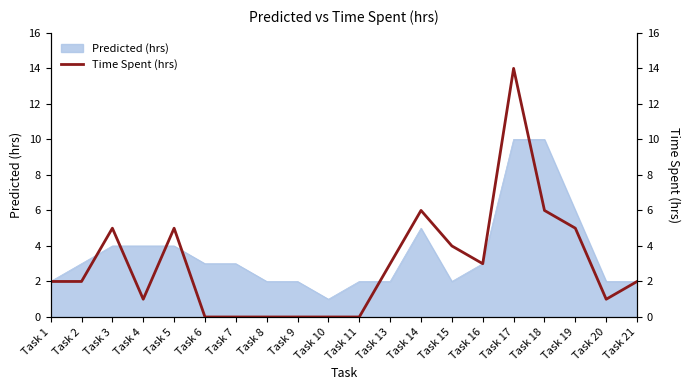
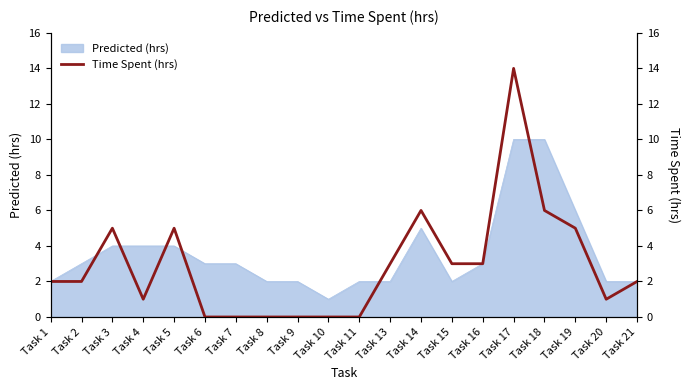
Time Spent (hrs), Task 15: 4 -> 3
